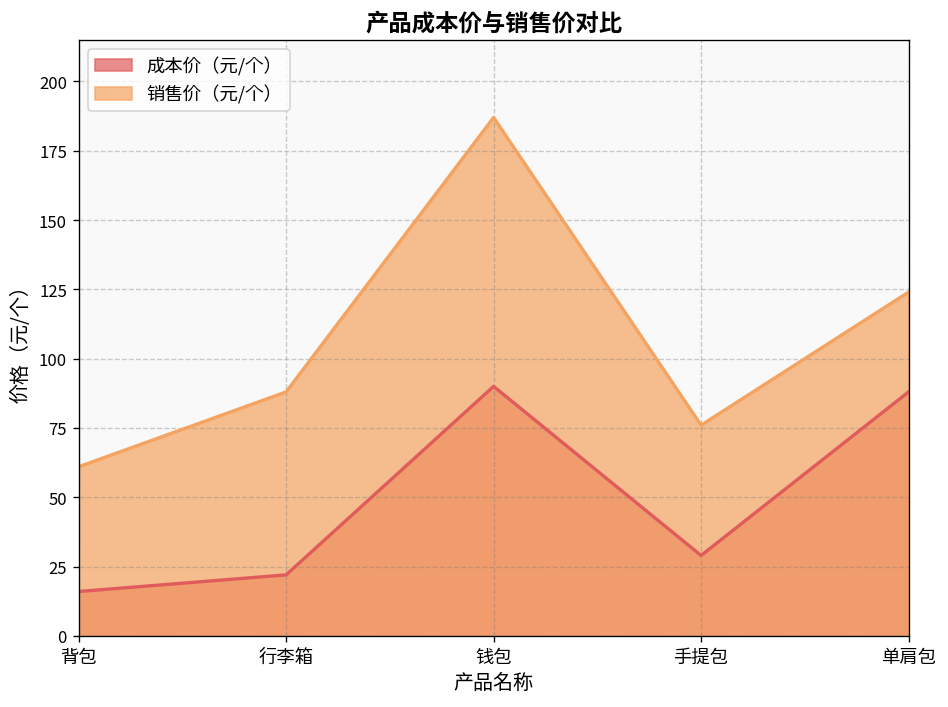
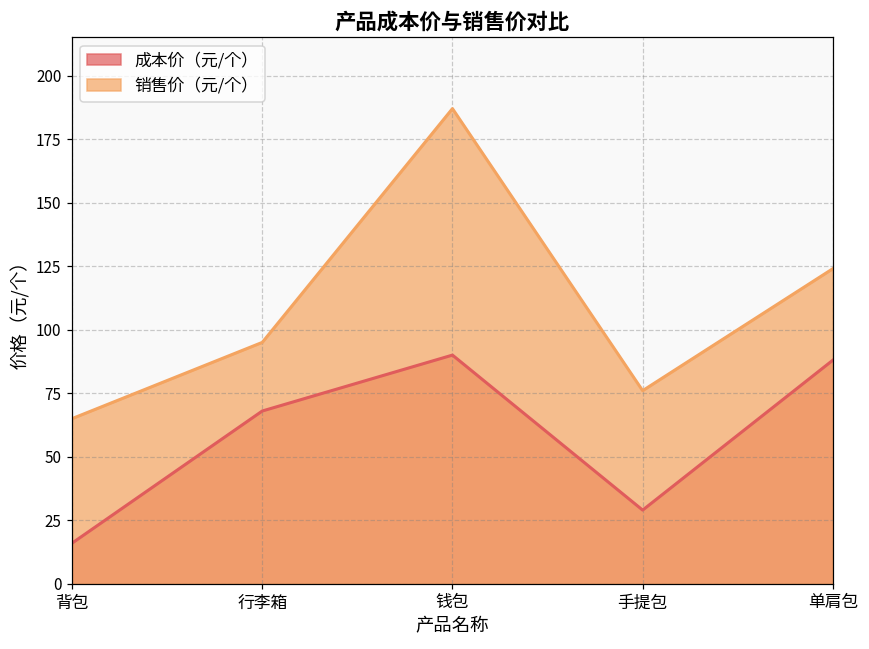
销售价（元/个）, 背包: 61 -> 65
成本价（元/个）, 行李箱: 22 -> 68
销售价（元/个）, 行李箱: 88 -> 95
